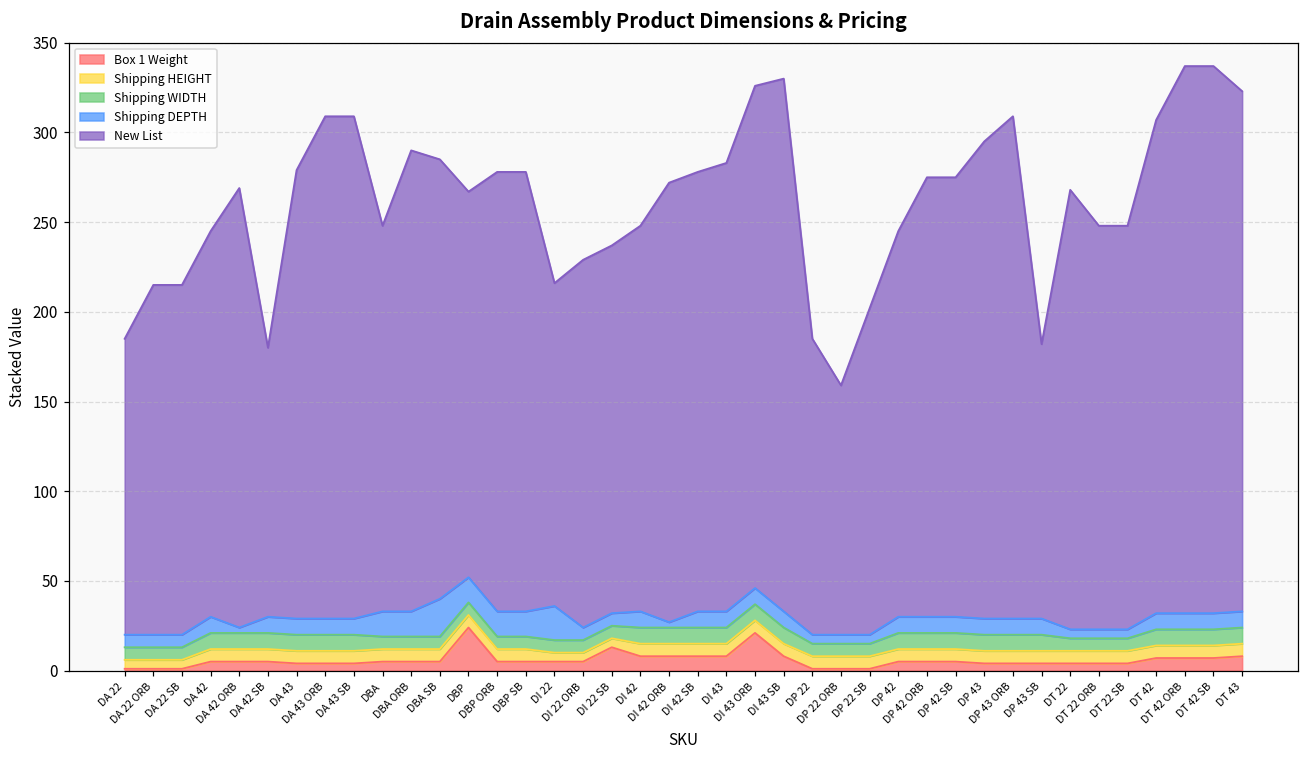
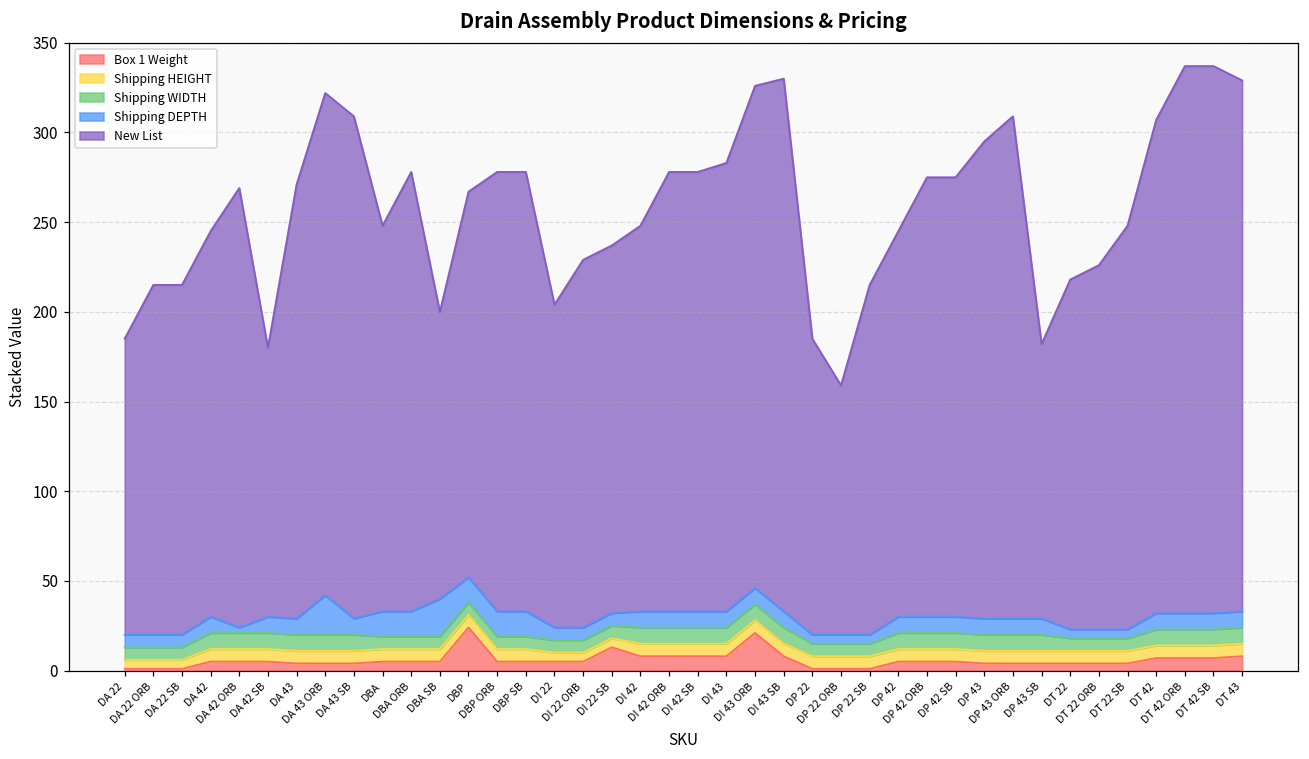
New List, DA 43: 250 -> 242
Shipping DEPTH, DA 43 ORB: 9 -> 22
New List, DBA ORB: 257 -> 245
New List, DBA SB: 245 -> 160
Shipping DEPTH, DI 22: 19 -> 7
Shipping DEPTH, DI 42 ORB: 3 -> 9
New List, DP 22 SB: 182 -> 195
New List, DT 22: 245 -> 195
New List, DT 22 ORB: 225 -> 203
New List, DT 43: 290 -> 296
